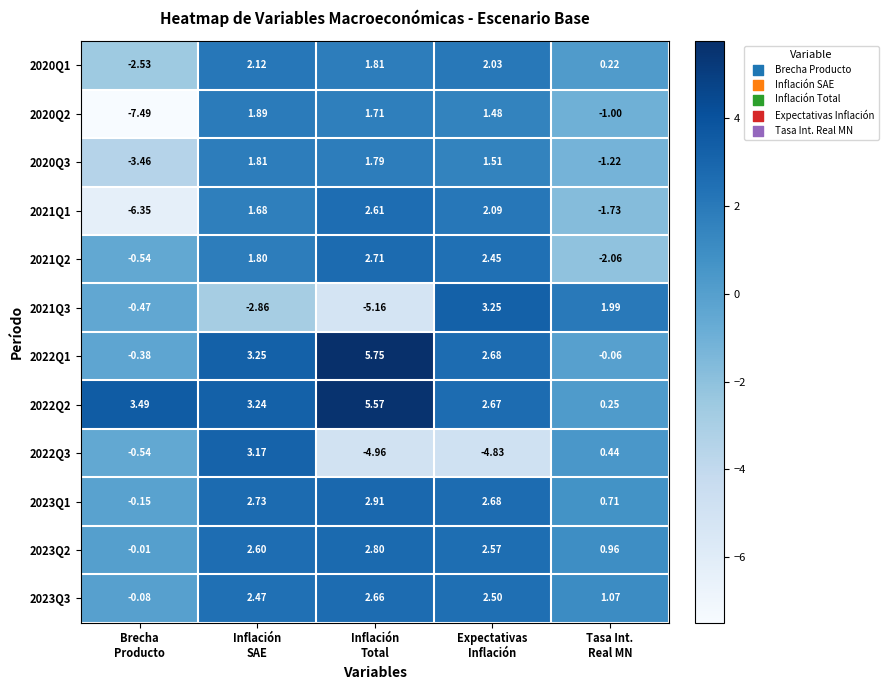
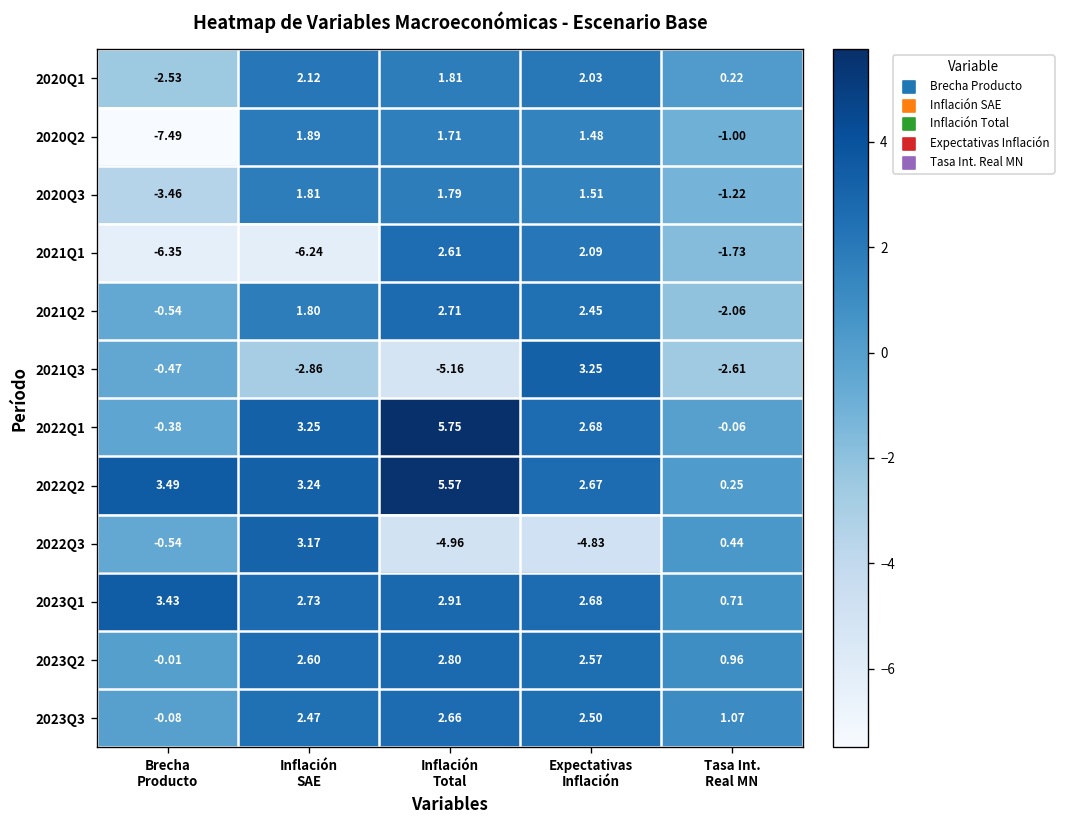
2021Q1, Inflación SAE: 1.68 -> -6.24
2021Q3, Tasa Int. Real MN: 1.99 -> -2.61
2023Q1, Brecha Producto: -0.15 -> 3.43
